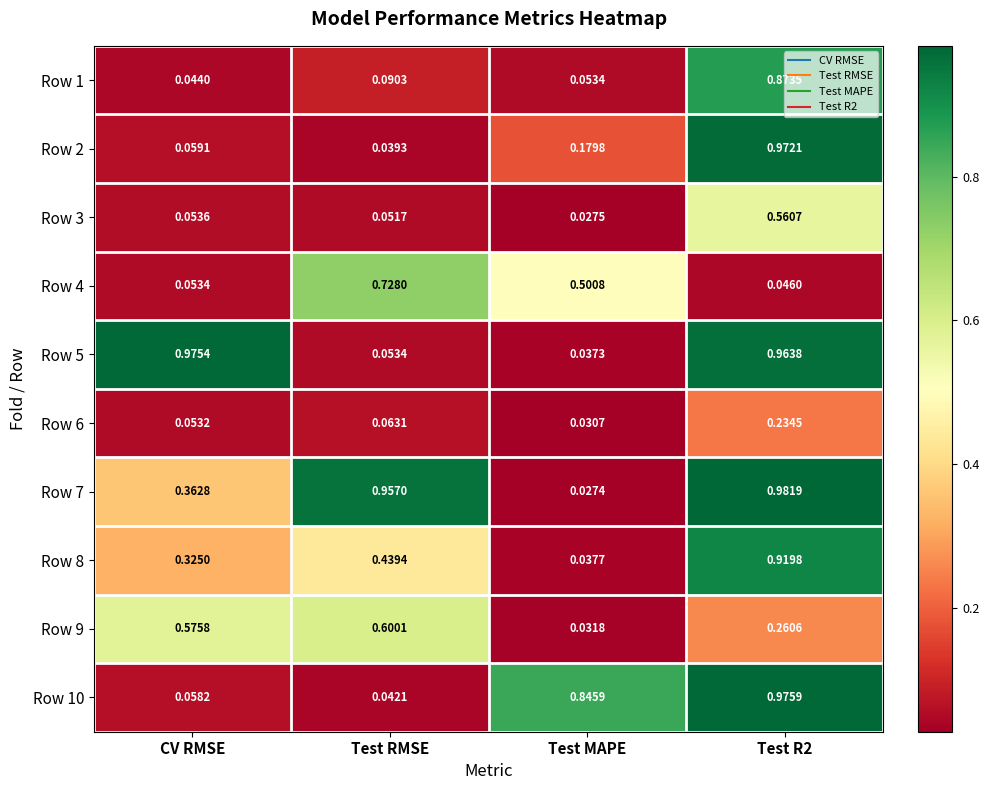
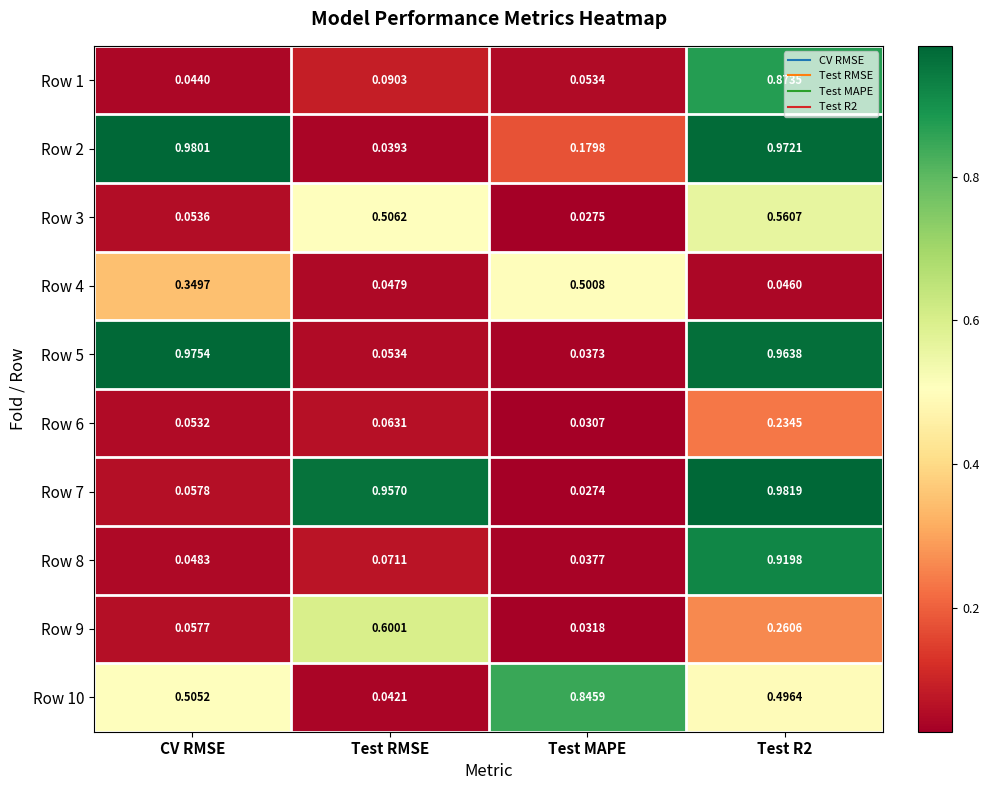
Row 2, CV RMSE: 0.0591 -> 0.9801
Row 3, Test RMSE: 0.0517 -> 0.5062
Row 4, CV RMSE: 0.0534 -> 0.3497
Row 4, Test RMSE: 0.7280 -> 0.0479
Row 7, CV RMSE: 0.3628 -> 0.0578
Row 8, CV RMSE: 0.3250 -> 0.0483
Row 8, Test RMSE: 0.4394 -> 0.0711
Row 9, CV RMSE: 0.5758 -> 0.0577
Row 10, CV RMSE: 0.0582 -> 0.5052
Row 10, Test R2: 0.9759 -> 0.4964
